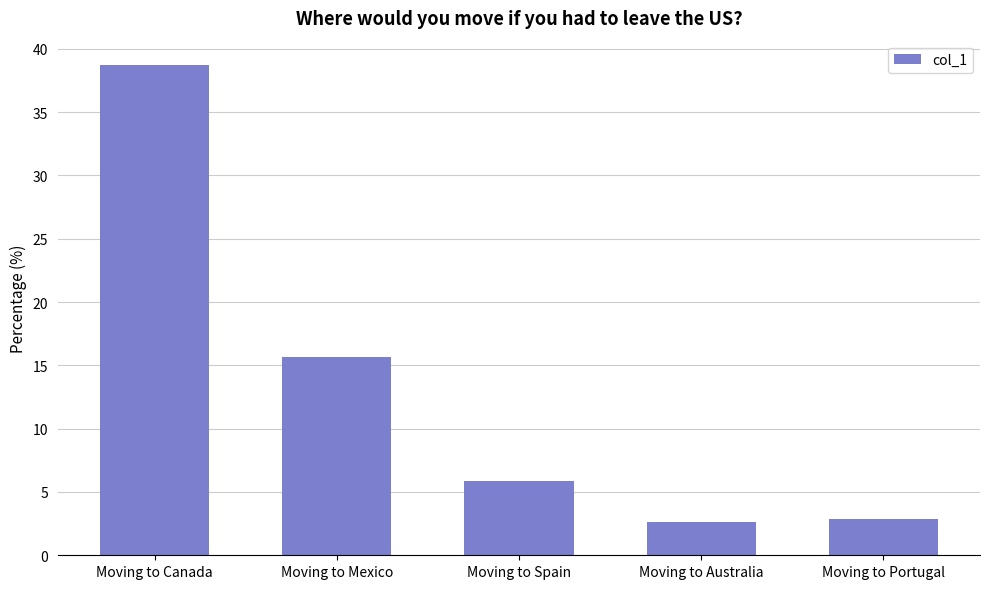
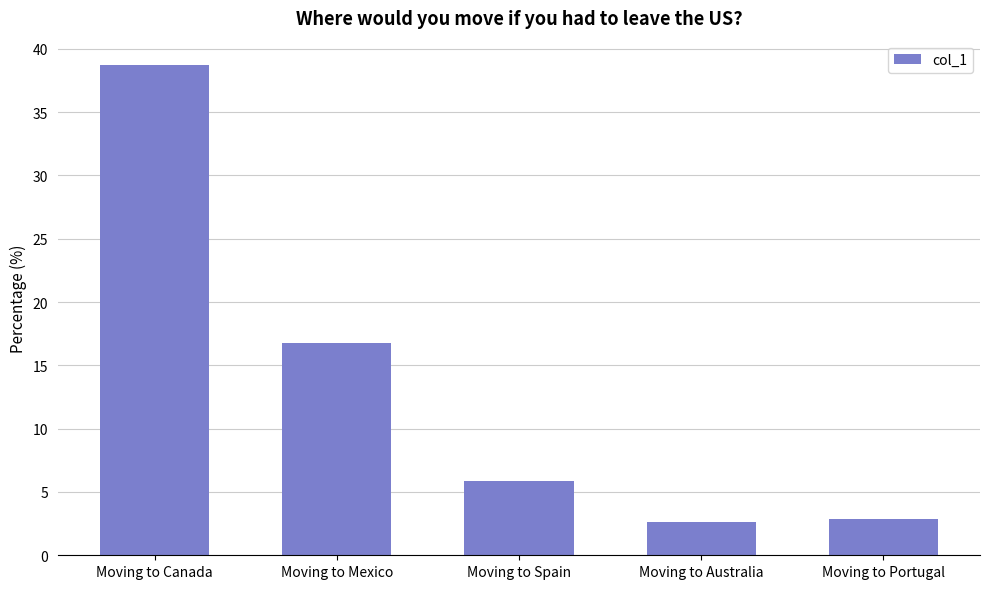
Moving to Mexico: 15.6 -> 16.7
